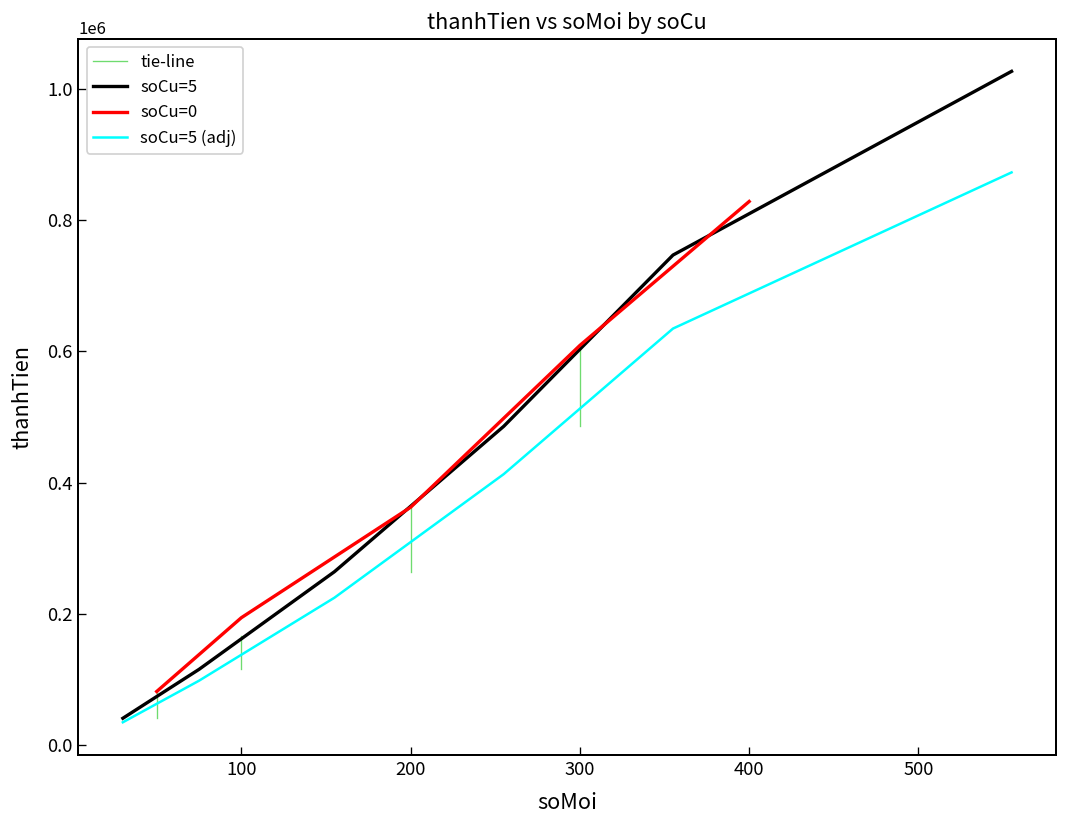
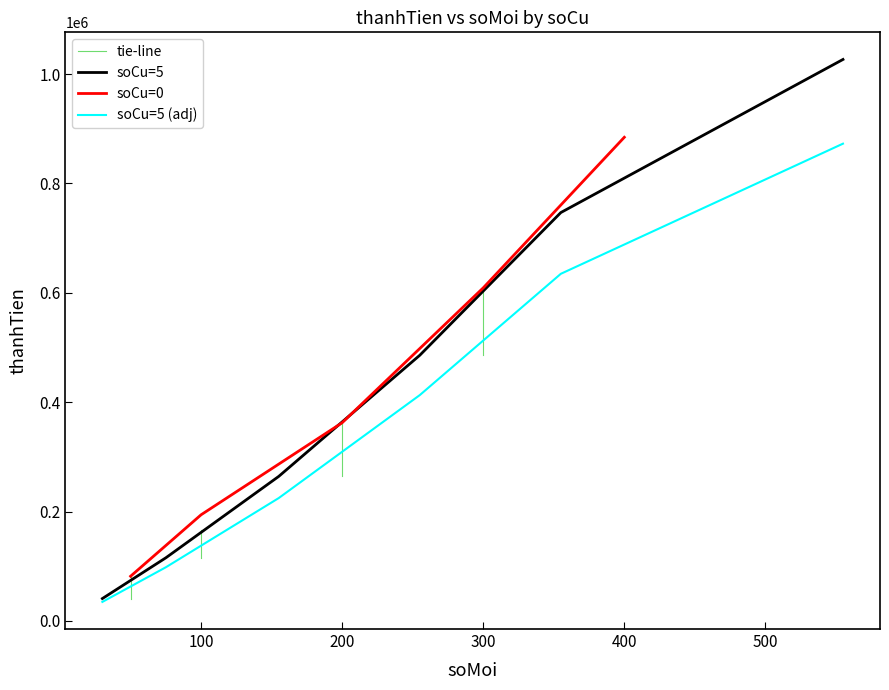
soCu=0, 400: 830000 -> 880000
